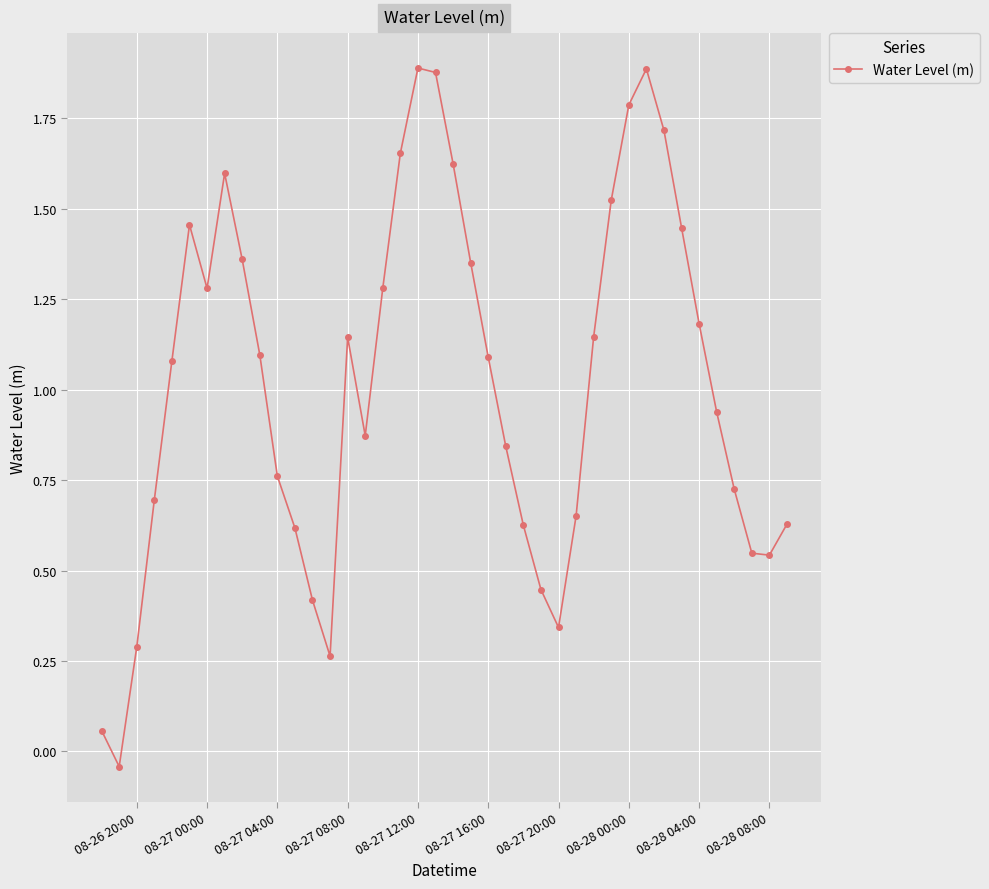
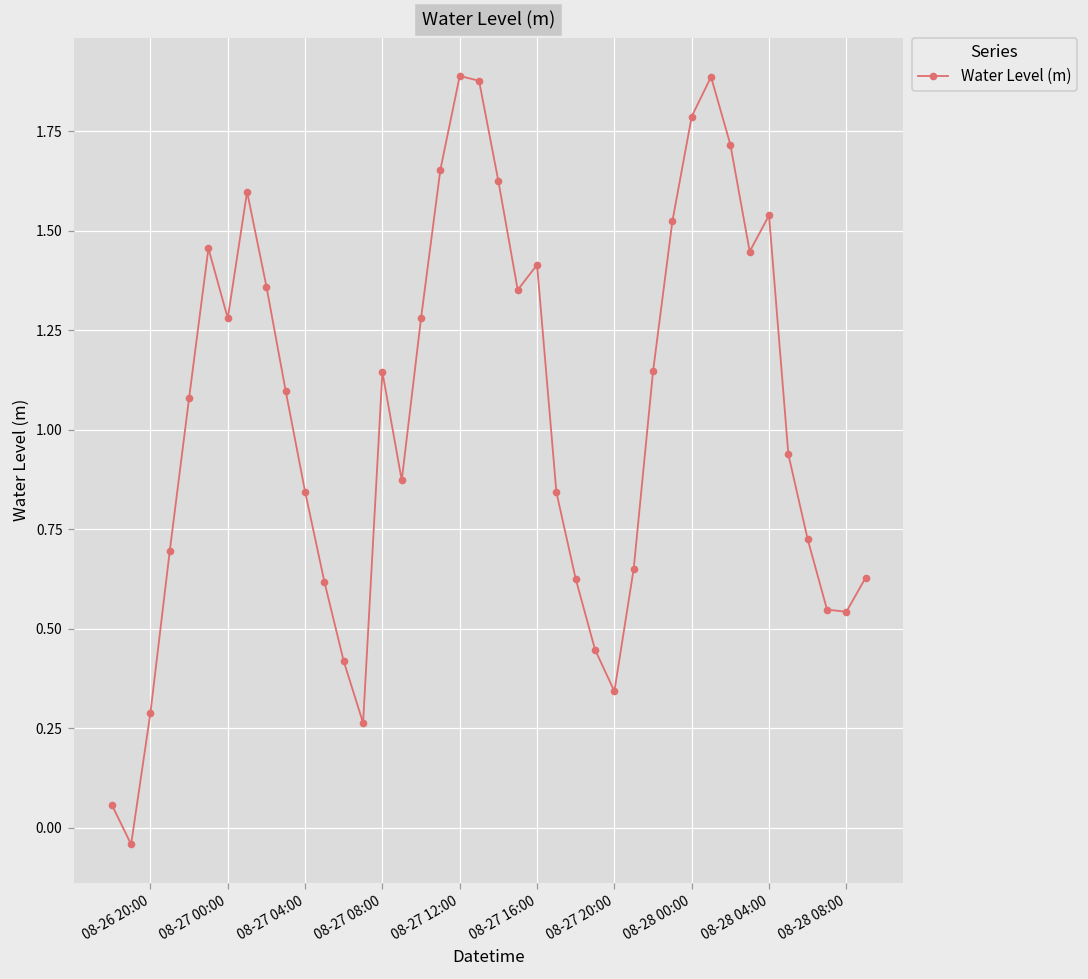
08-27 04:00: 0.76 -> 0.84
08-27 16:00: 1.09 -> 1.41
08-28 04:00: 1.18 -> 1.54
